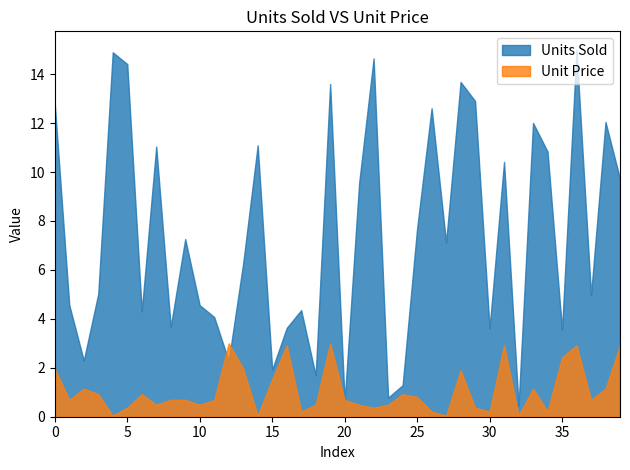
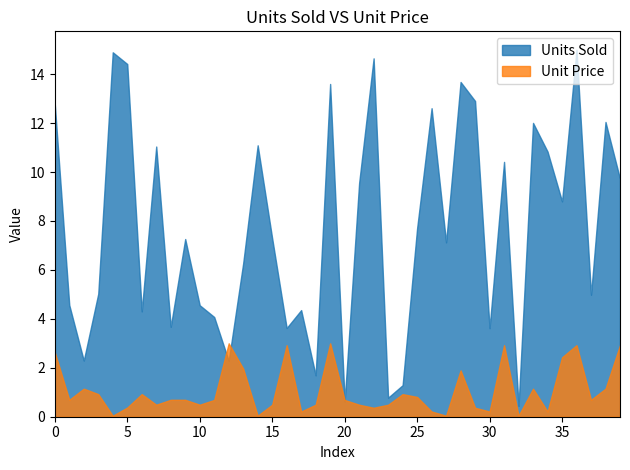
Unit Price, 0: 2.0 -> 2.6
Units Sold, 15: 1.9 -> 7.3
Unit Price, 15: 1.5 -> 0.5
Units Sold, 35: 3.6 -> 8.8
